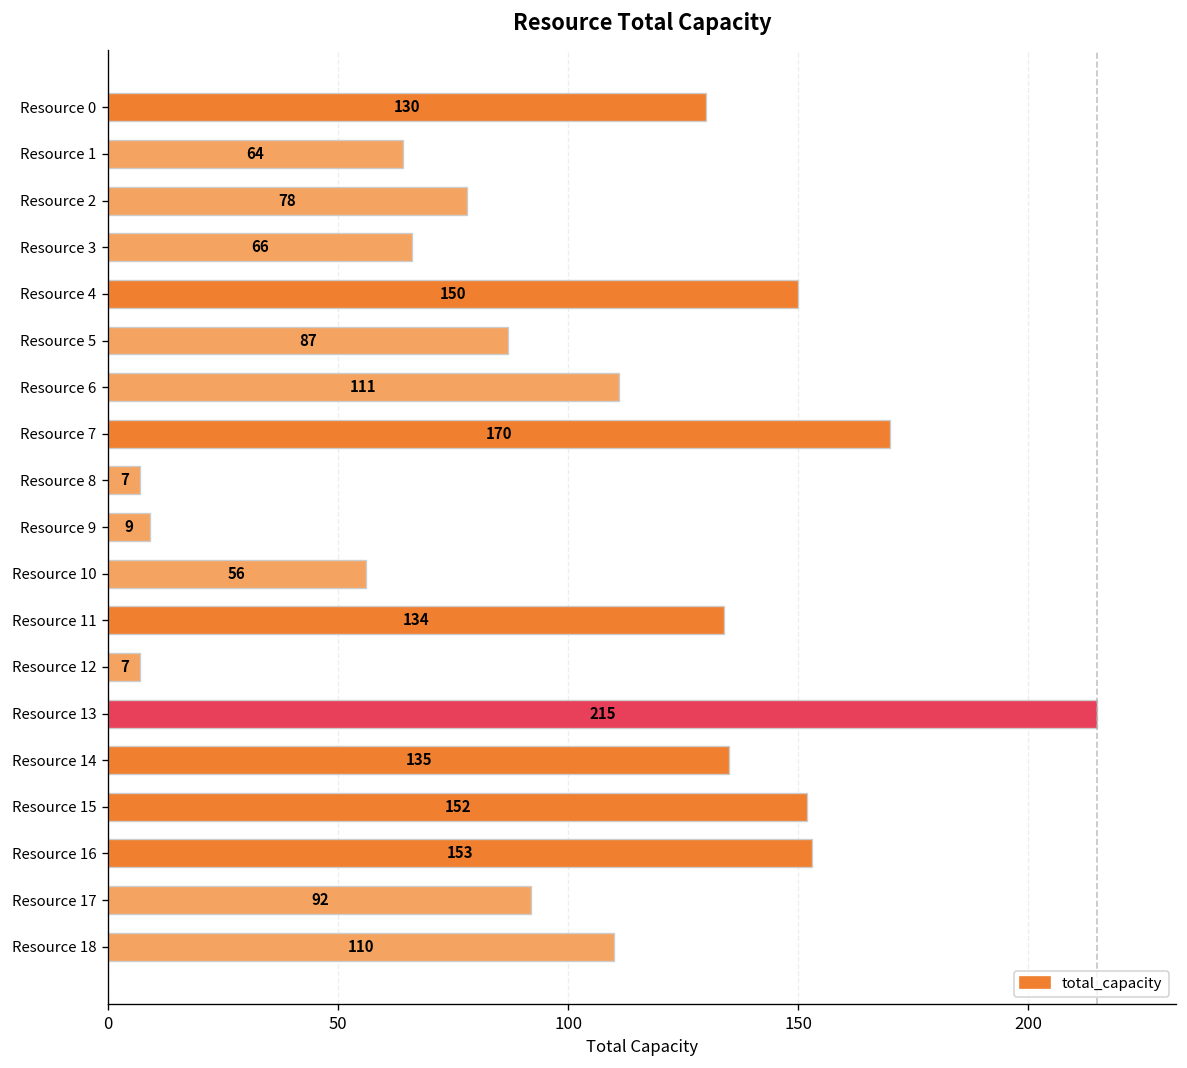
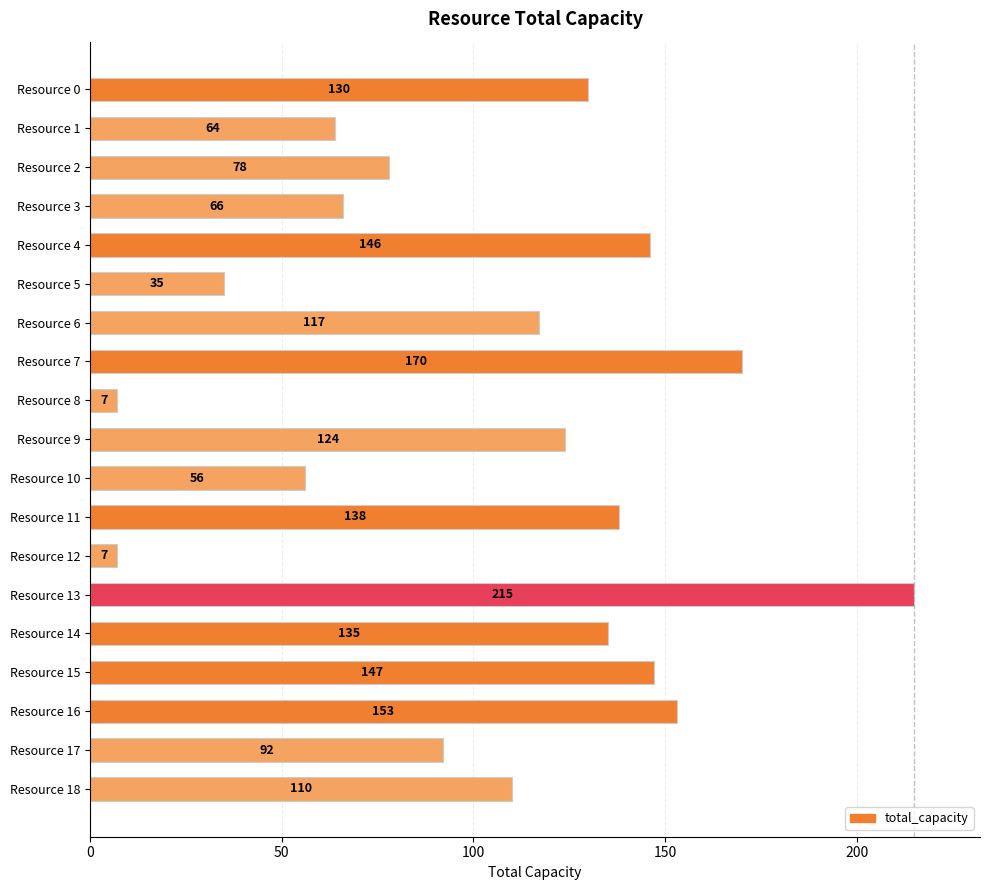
Resource 4: 150 -> 146
Resource 5: 87 -> 35
Resource 6: 111 -> 117
Resource 9: 9 -> 124
Resource 11: 134 -> 138
Resource 15: 152 -> 147
